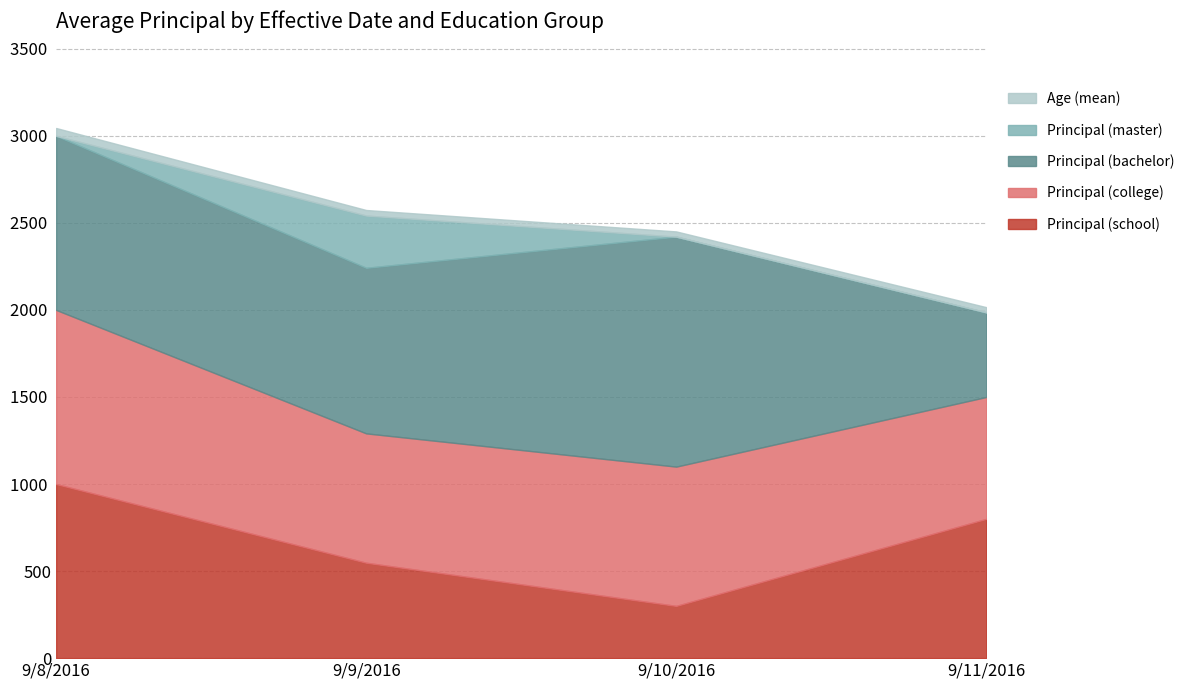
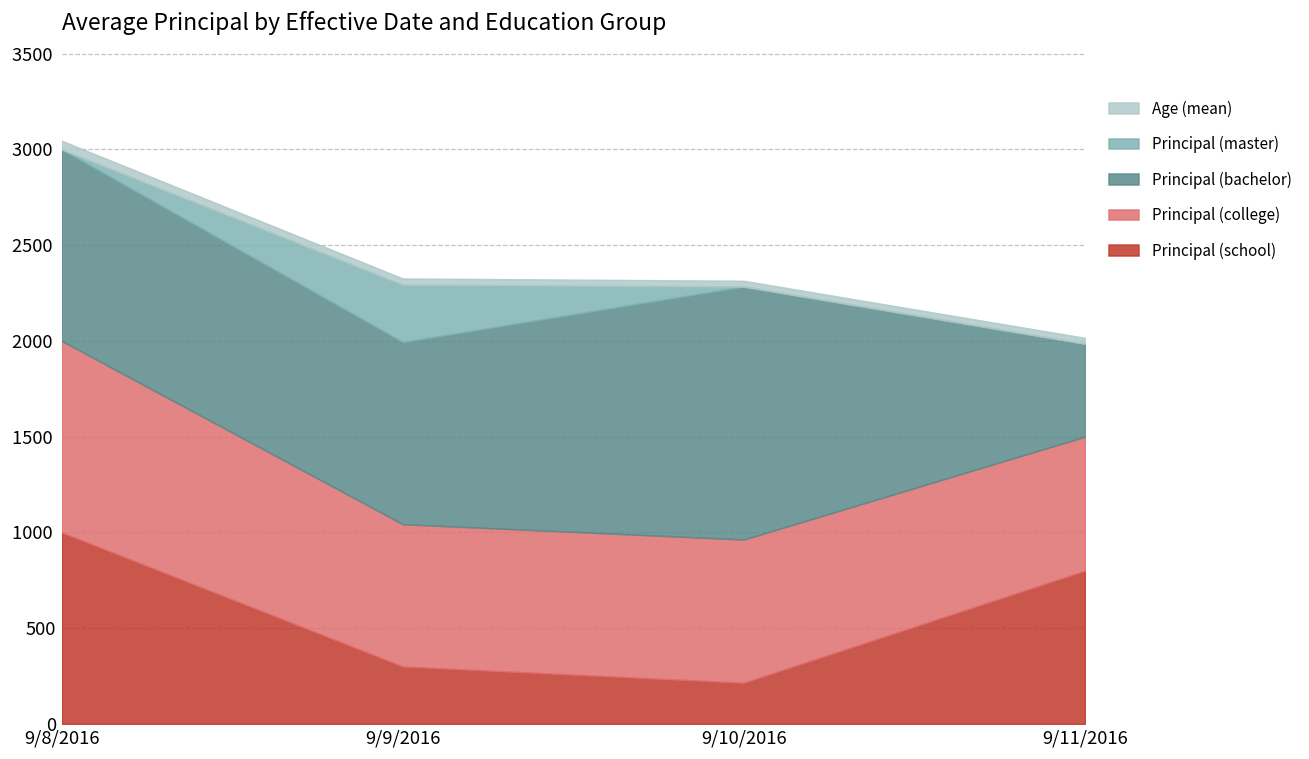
Principal (school), 9/9/2016: 550 -> 300
Principal (school), 9/10/2016: 300 -> 220
Principal (college), 9/10/2016: 800 -> 750
